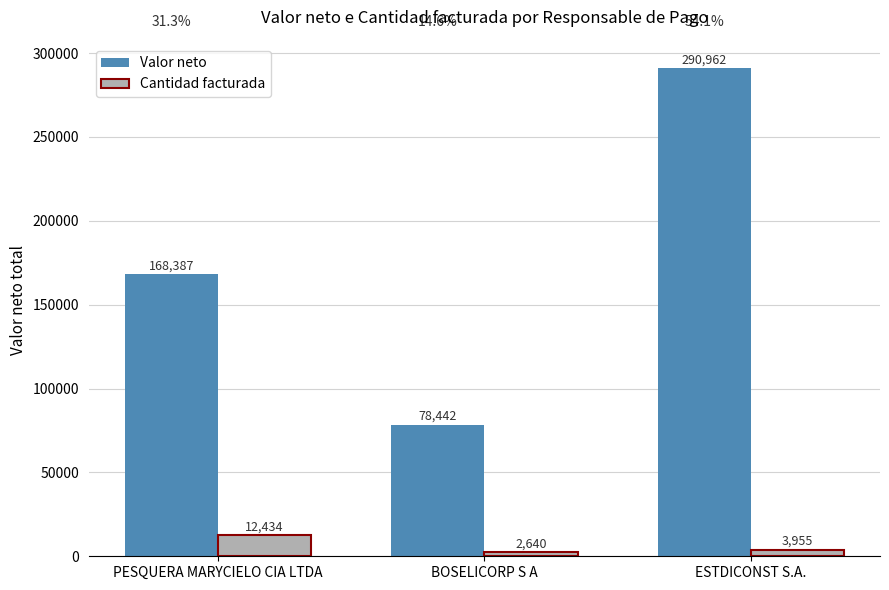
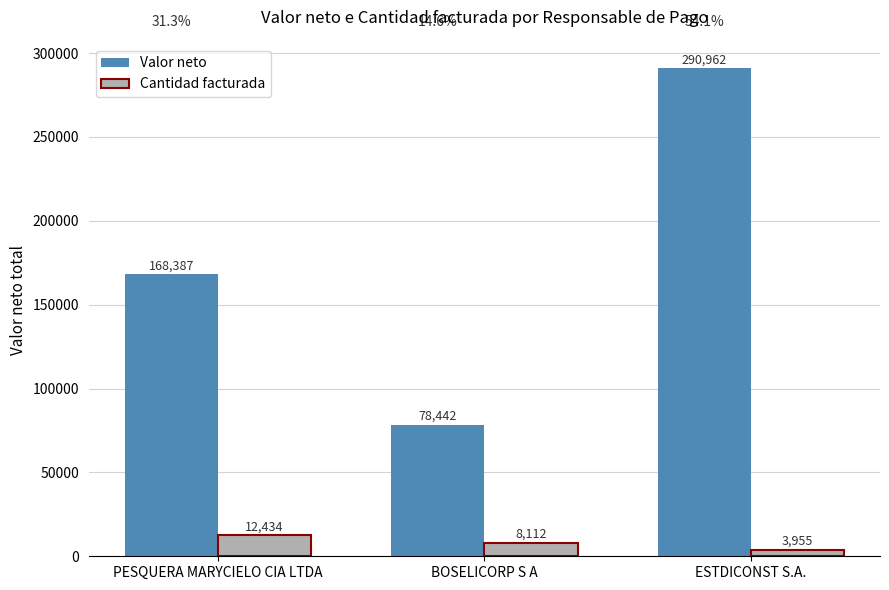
Cantidad facturada, BOSELICORP S A: 2,640 -> 8,112
